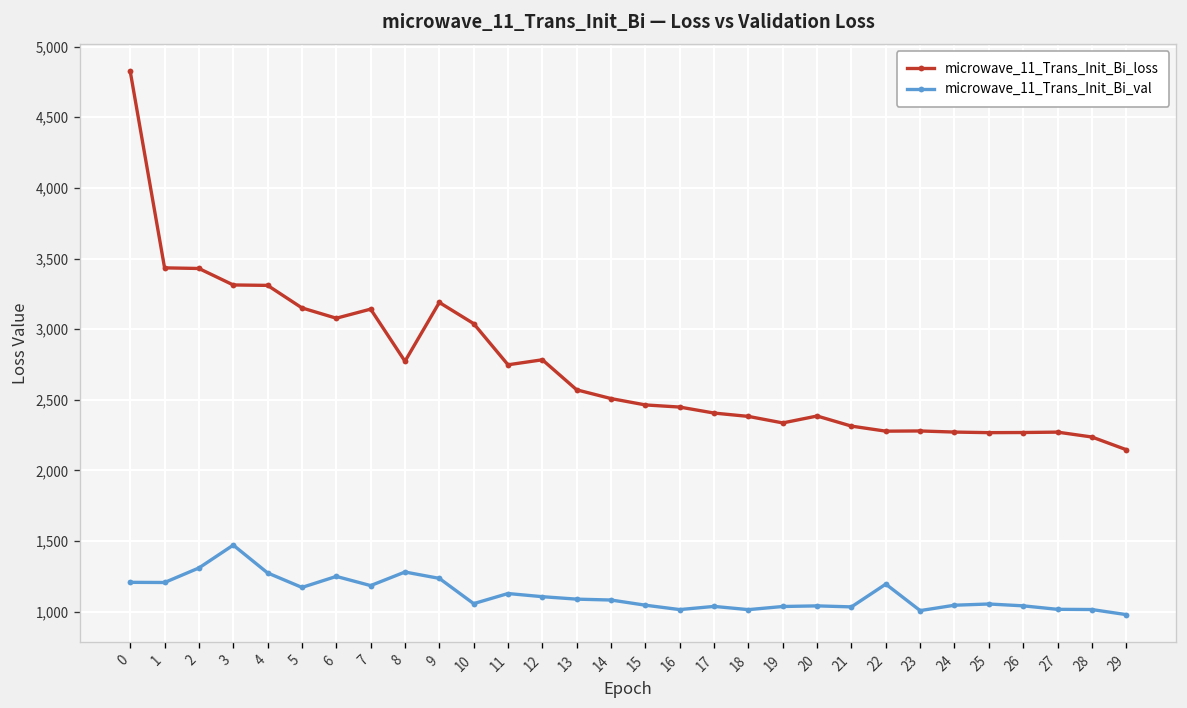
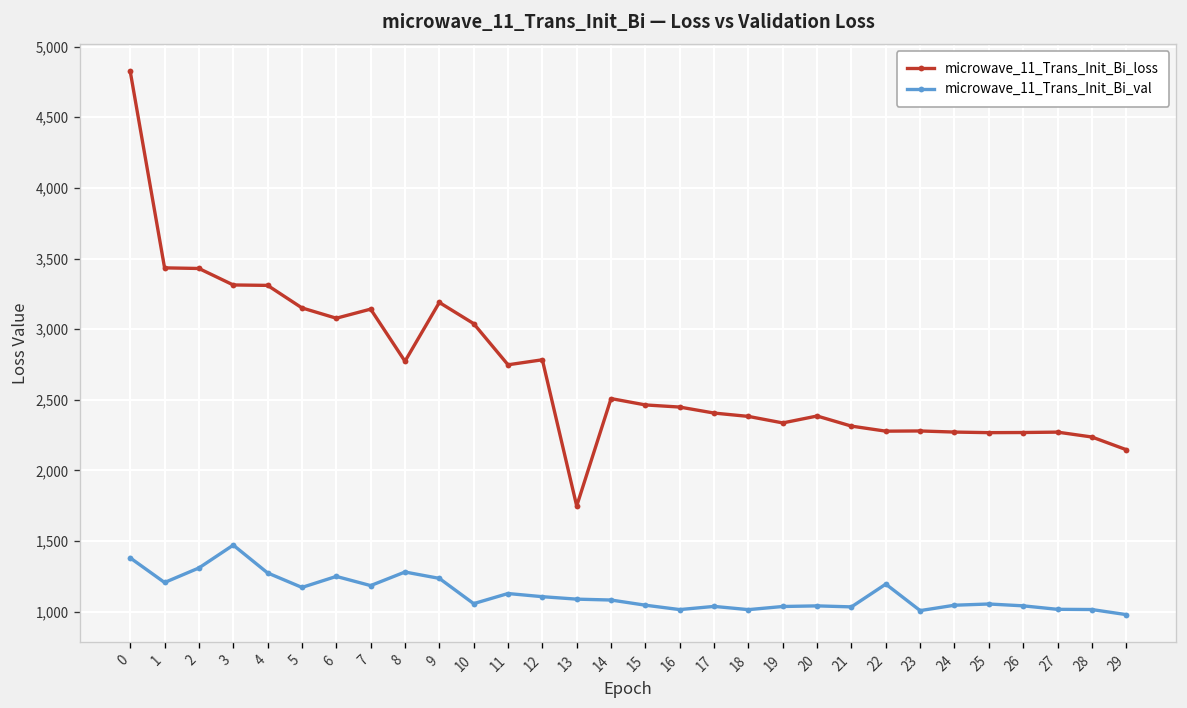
microwave_11_Trans_Init_Bi_val, 0: 1,210 -> 1,380
microwave_11_Trans_Init_Bi_loss, 13: 2,570 -> 1,750
